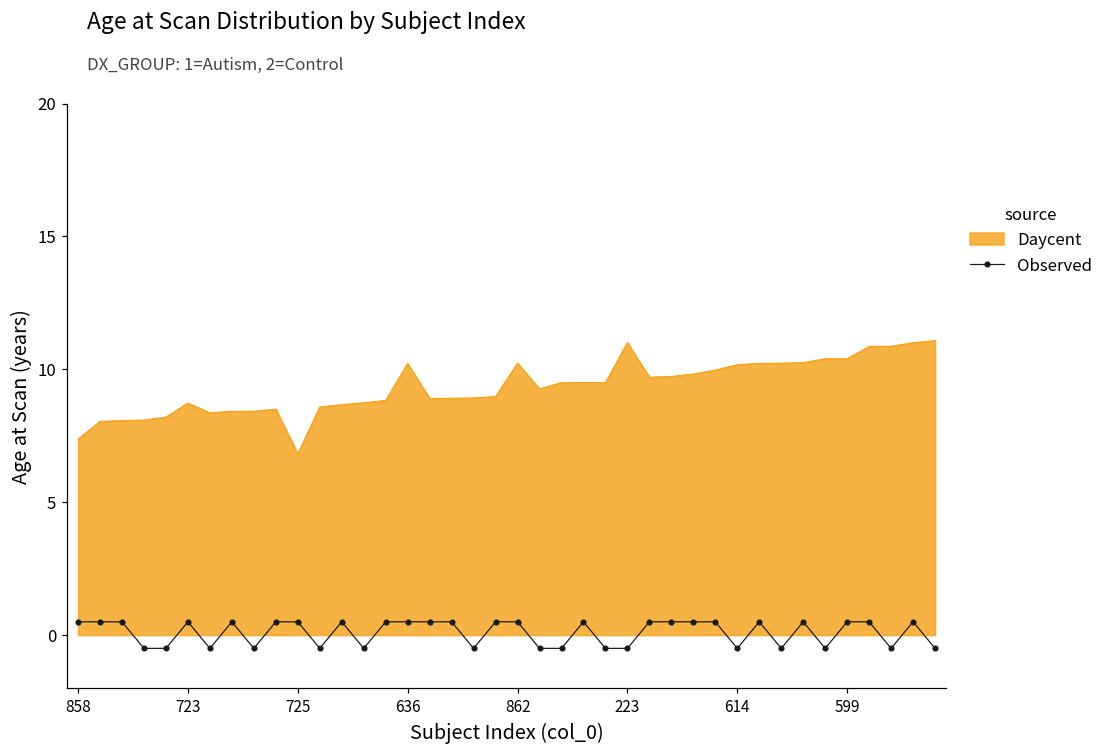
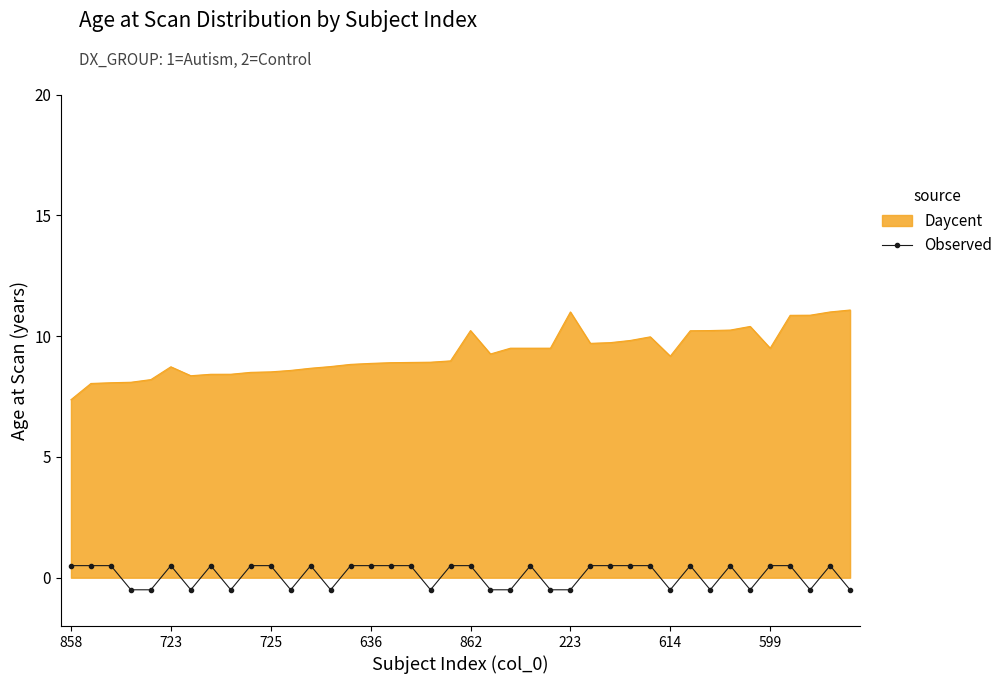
Daycent, 725: 6.8 -> 8.5
Daycent, 636: 10.2 -> 8.9
Daycent, 614: 10.2 -> 9.2
Daycent, 599: 10.4 -> 9.5
